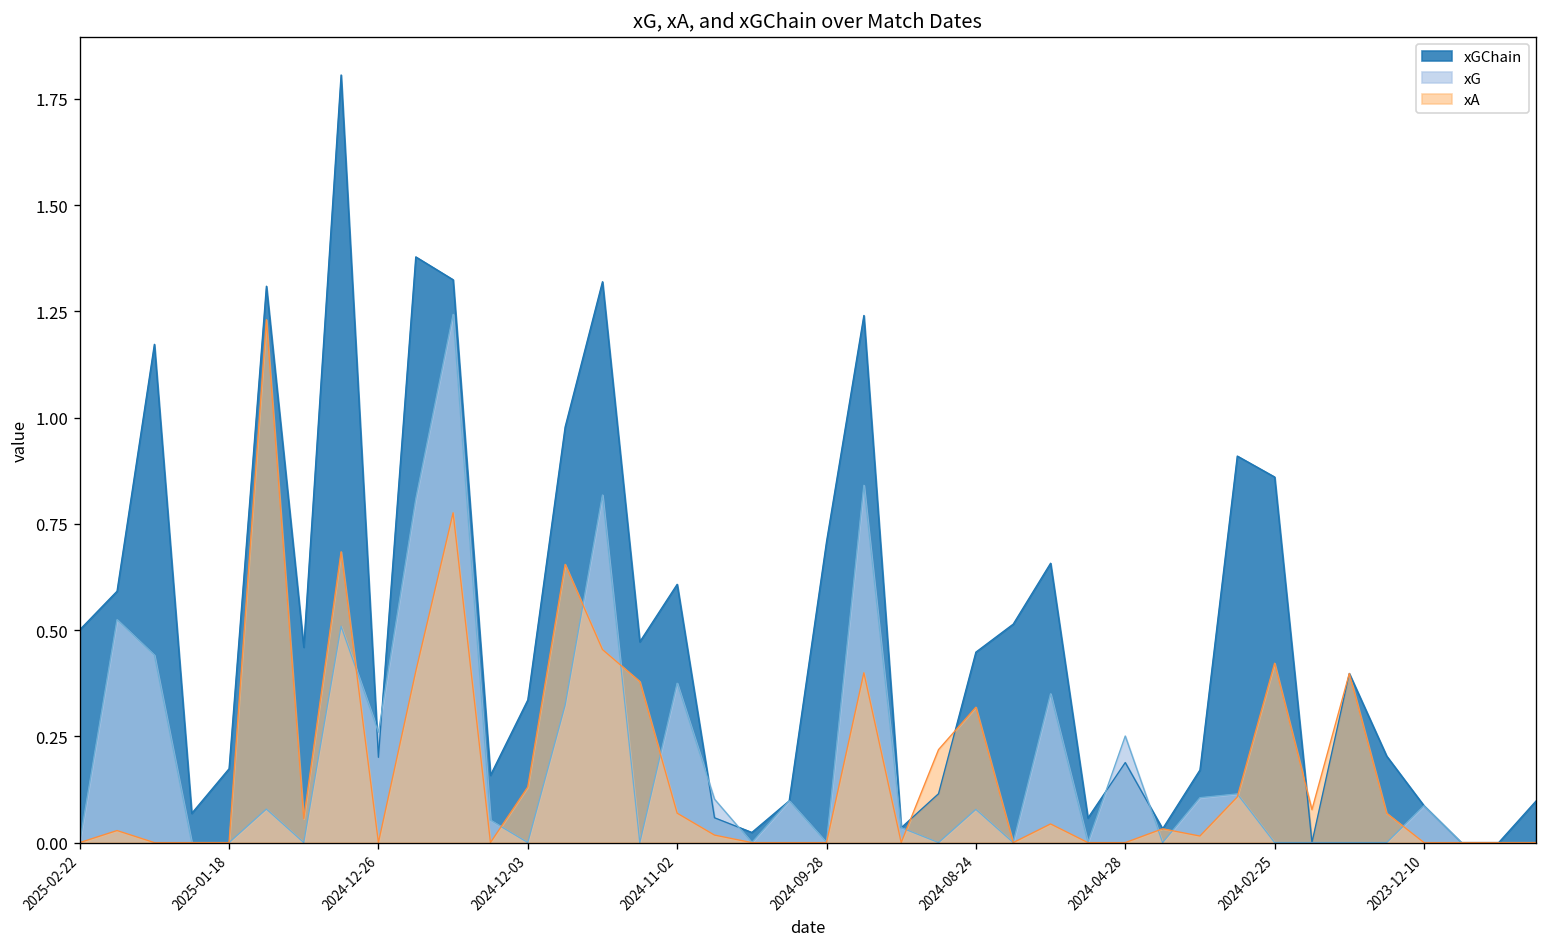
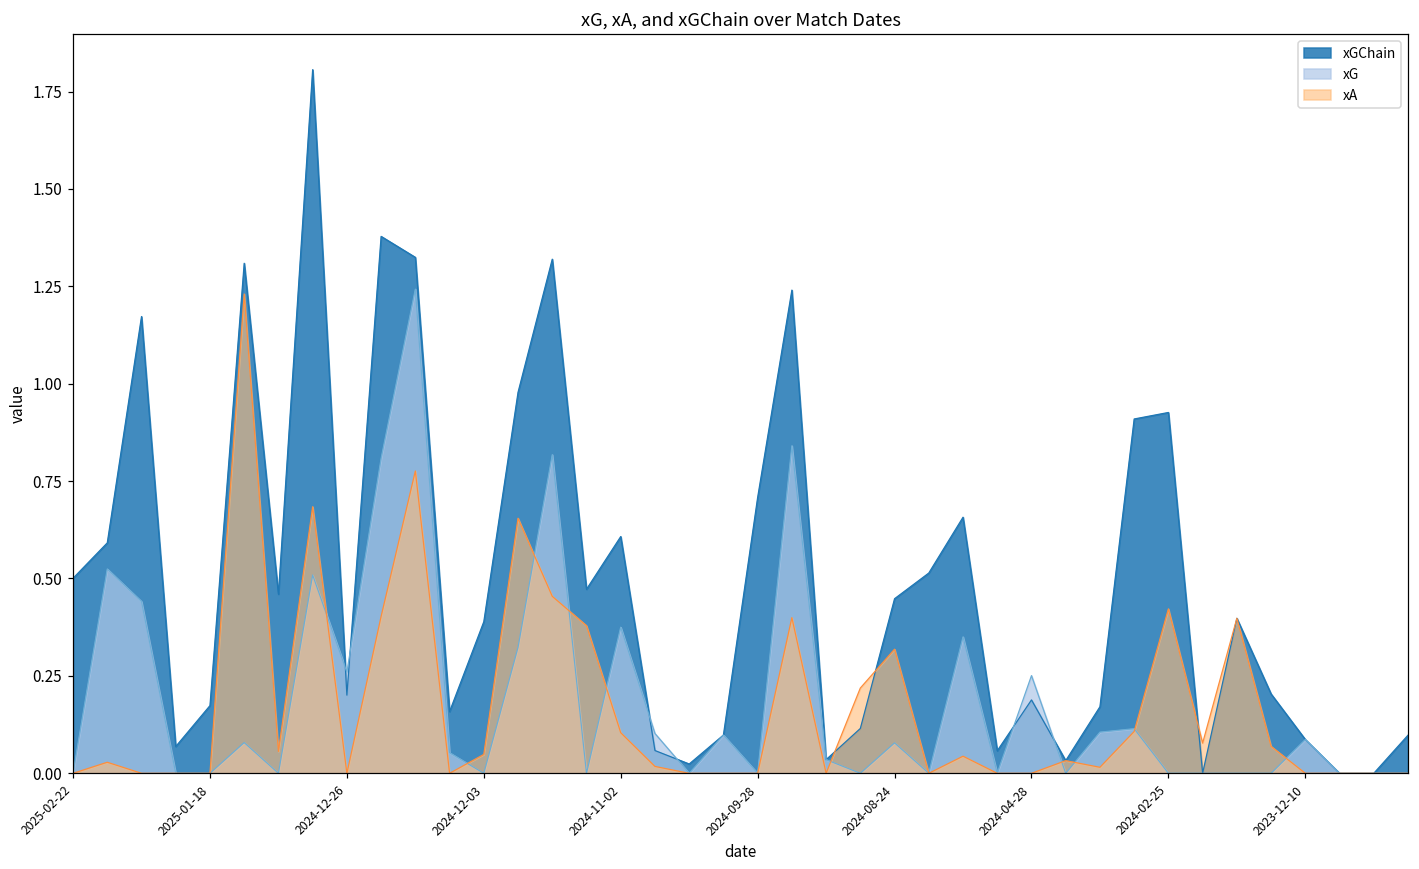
xGChain, 2024-12-03: 0.34 -> 0.39
xA, 2024-12-03: 0.13 -> 0.05
xA, 2024-11-02: 0.07 -> 0.10
xGChain, 2024-02-25: 0.86 -> 0.93
